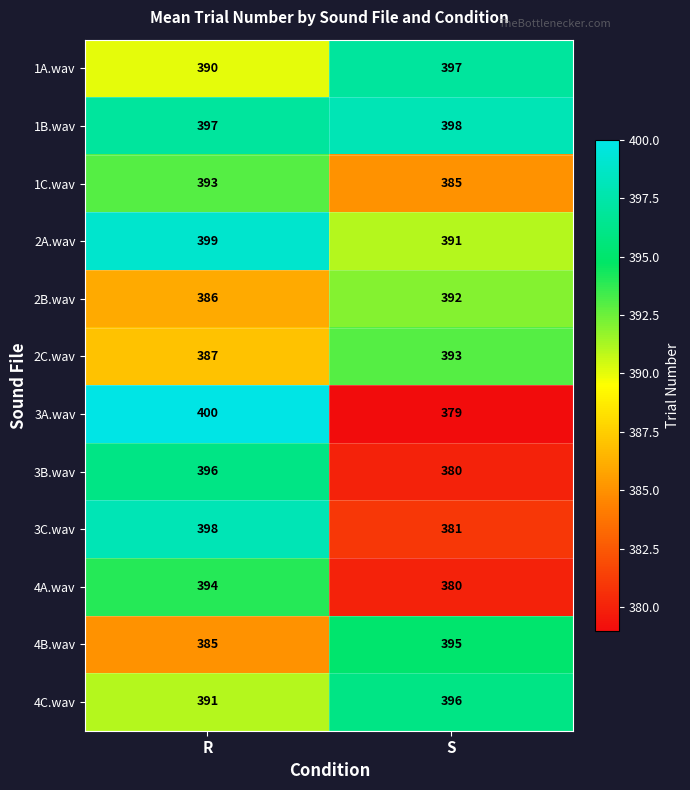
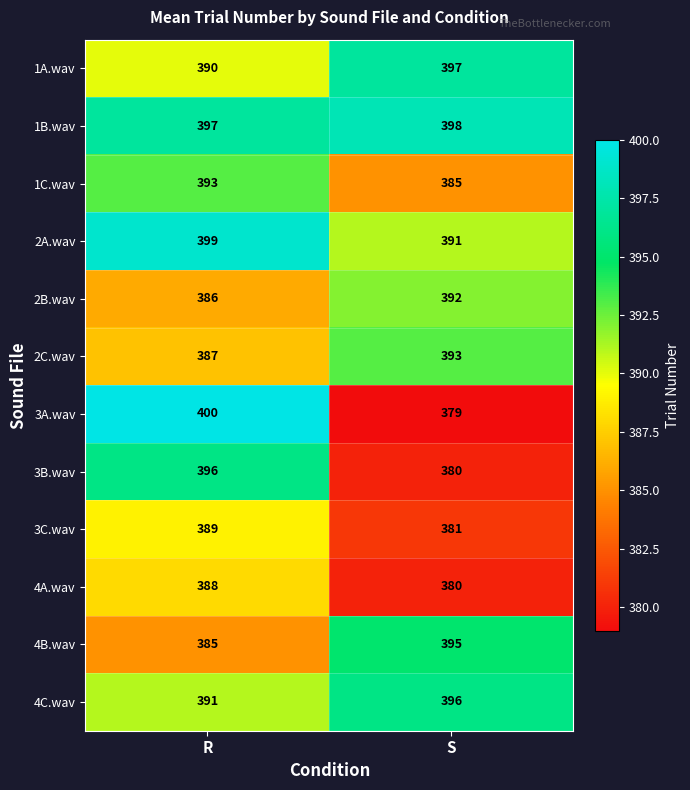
3C.wav, R: 398 -> 389
4A.wav, R: 394 -> 388
